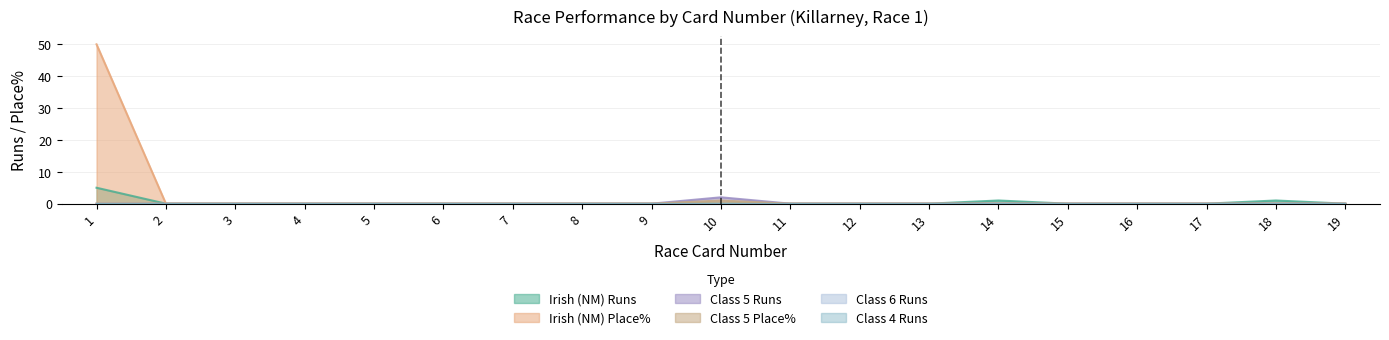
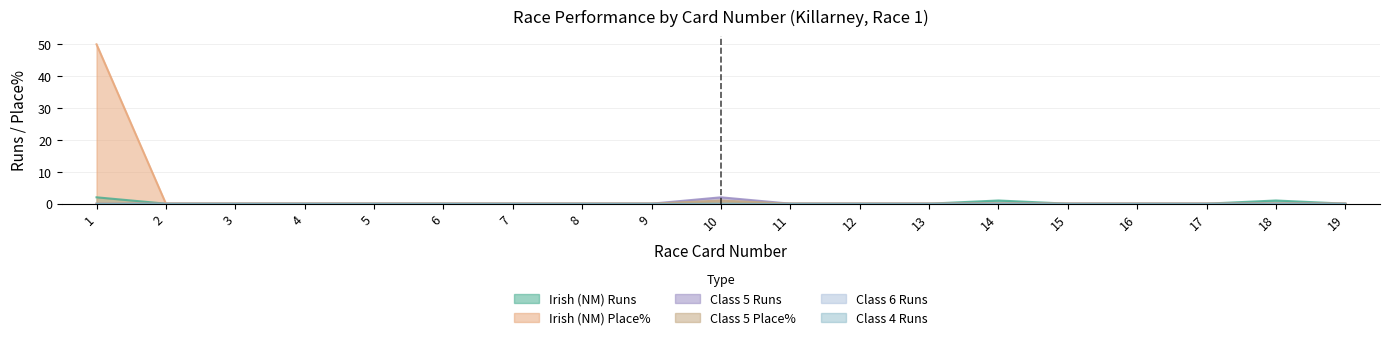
Irish (NM) Runs, 1: 5 -> 2
